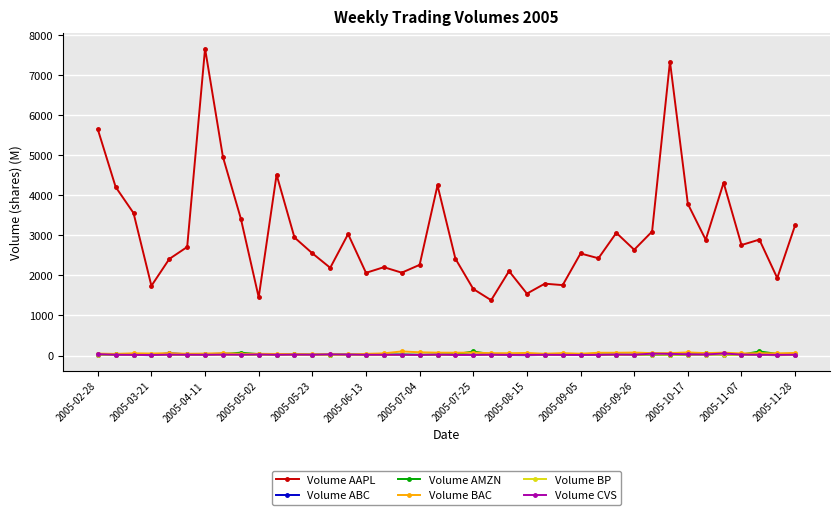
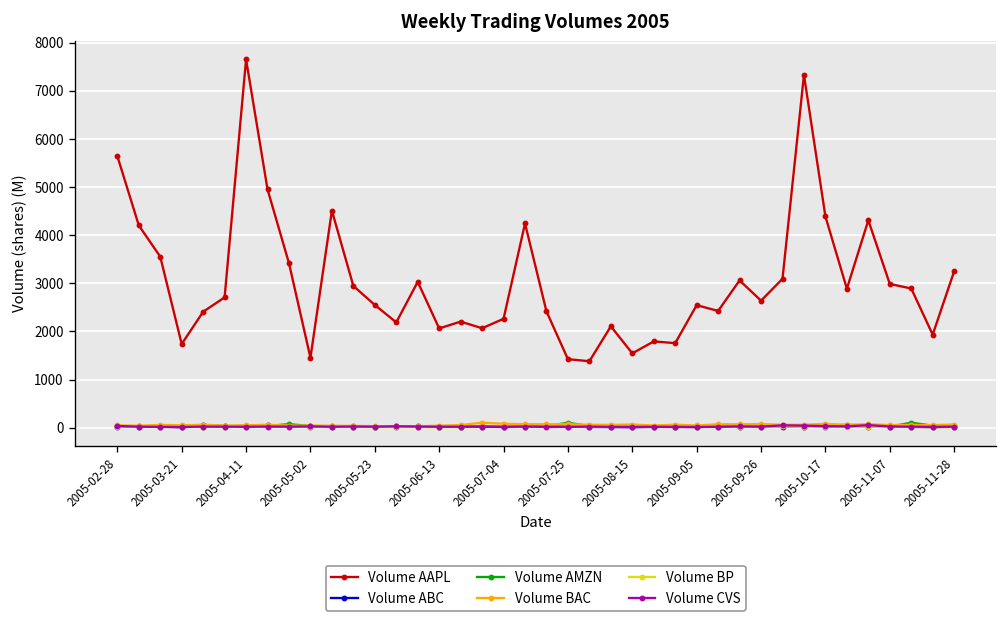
Volume AAPL, 2005-07-25: 1700 -> 1400
Volume AAPL, 2005-10-17: 3800 -> 4400
Volume AAPL, 2005-11-07: 2800 -> 3000
